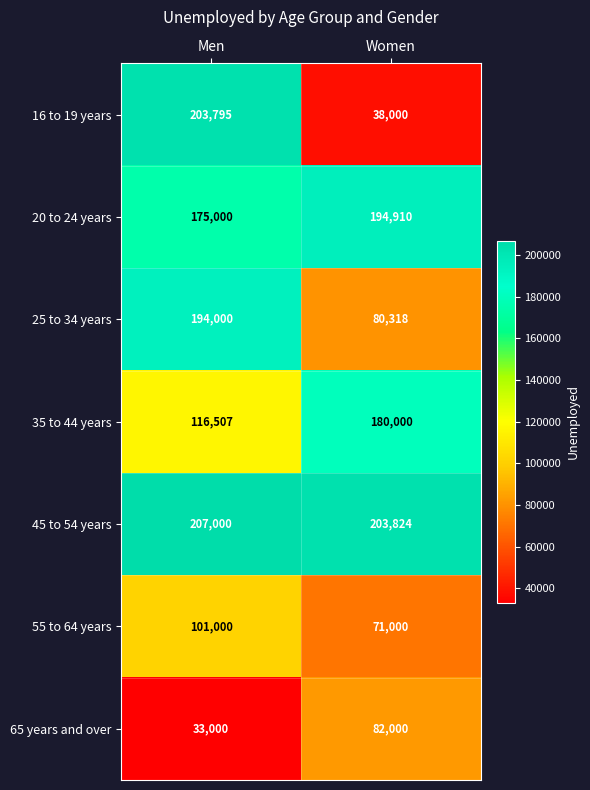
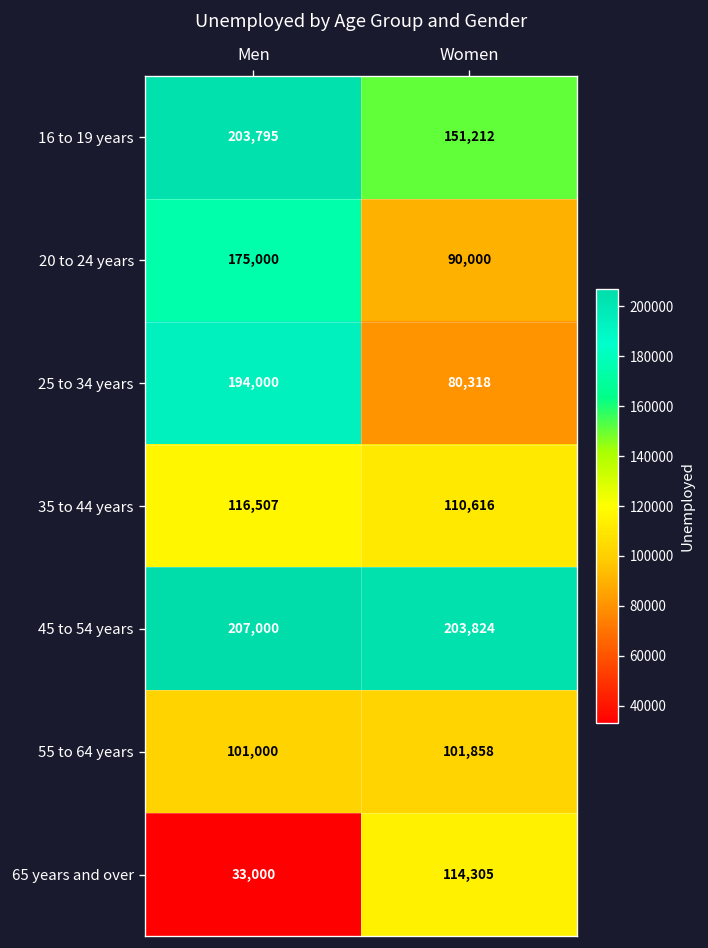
16 to 19 years, Women: 38,000 -> 151,212
20 to 24 years, Women: 194,910 -> 90,000
35 to 44 years, Women: 180,000 -> 110,616
55 to 64 years, Women: 71,000 -> 101,858
65 years and over, Women: 82,000 -> 114,305
